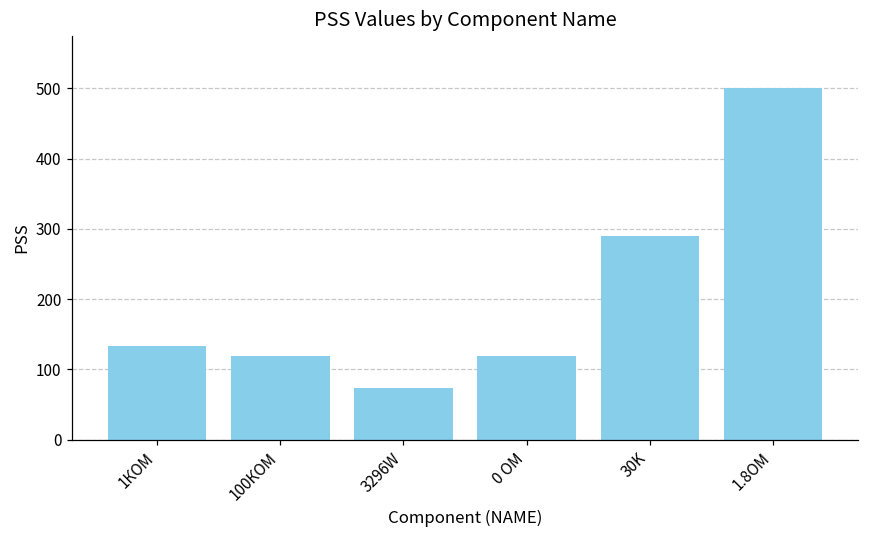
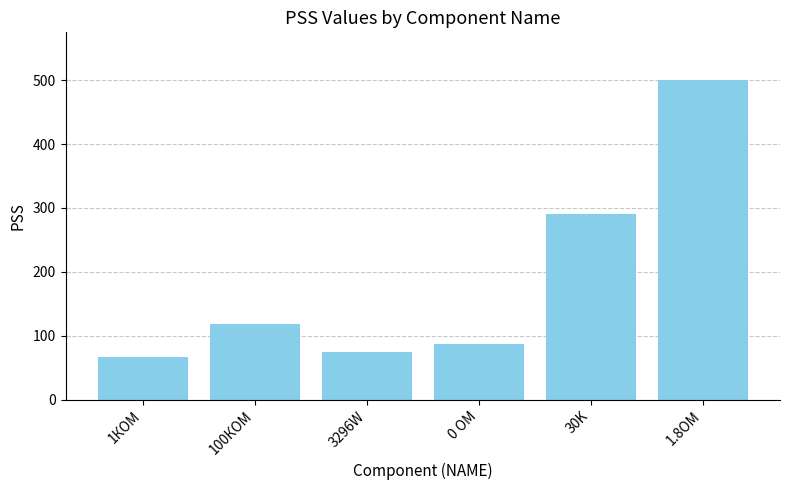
1КОМ: 130 -> 70
0 ОМ: 120 -> 90
